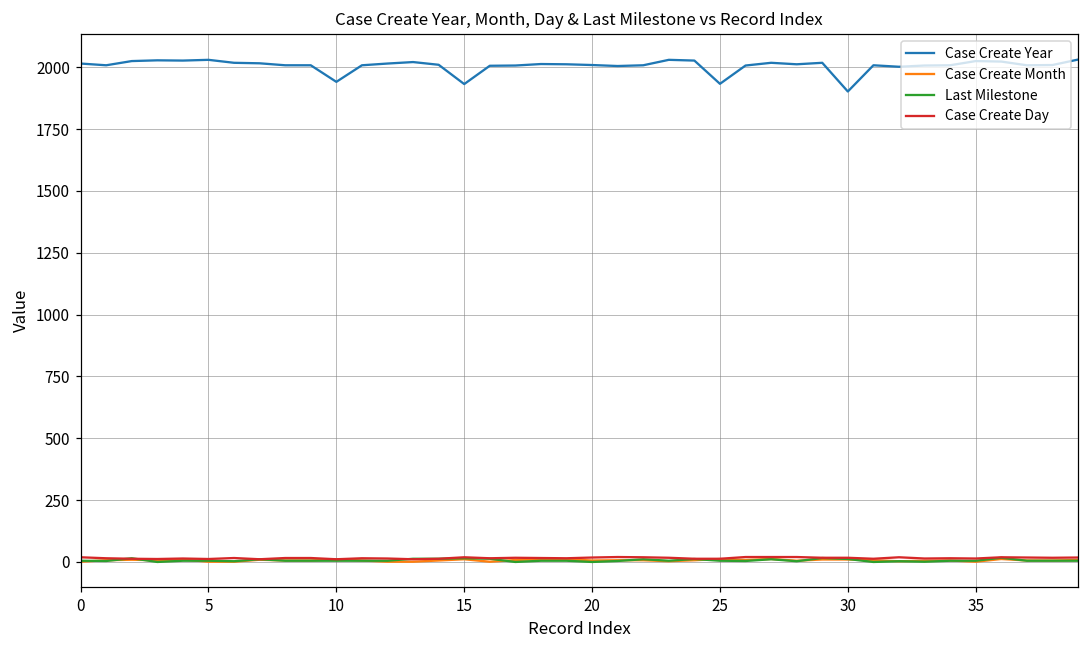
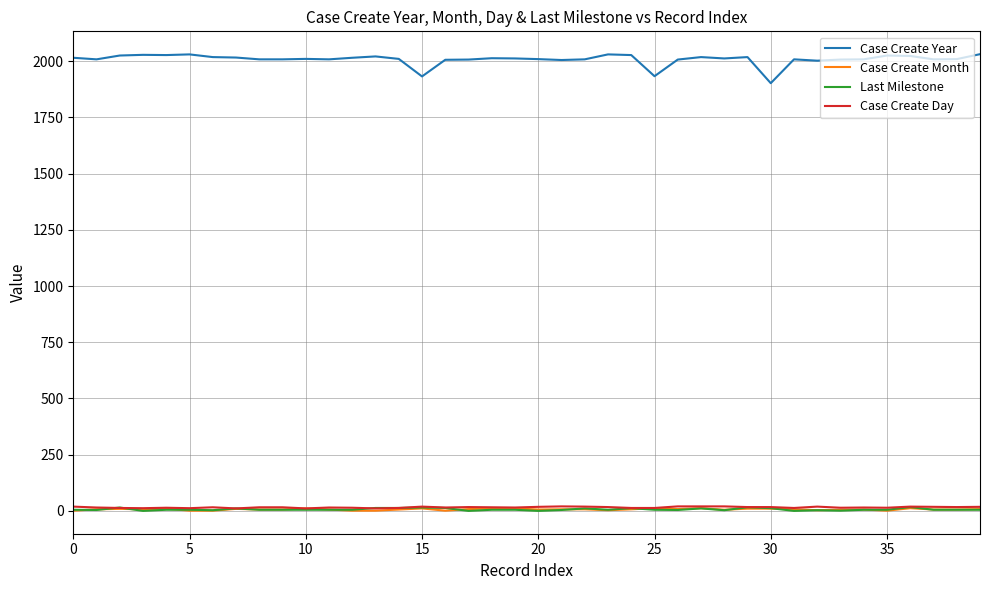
Case Create Year, 10: 1940 -> 2010
